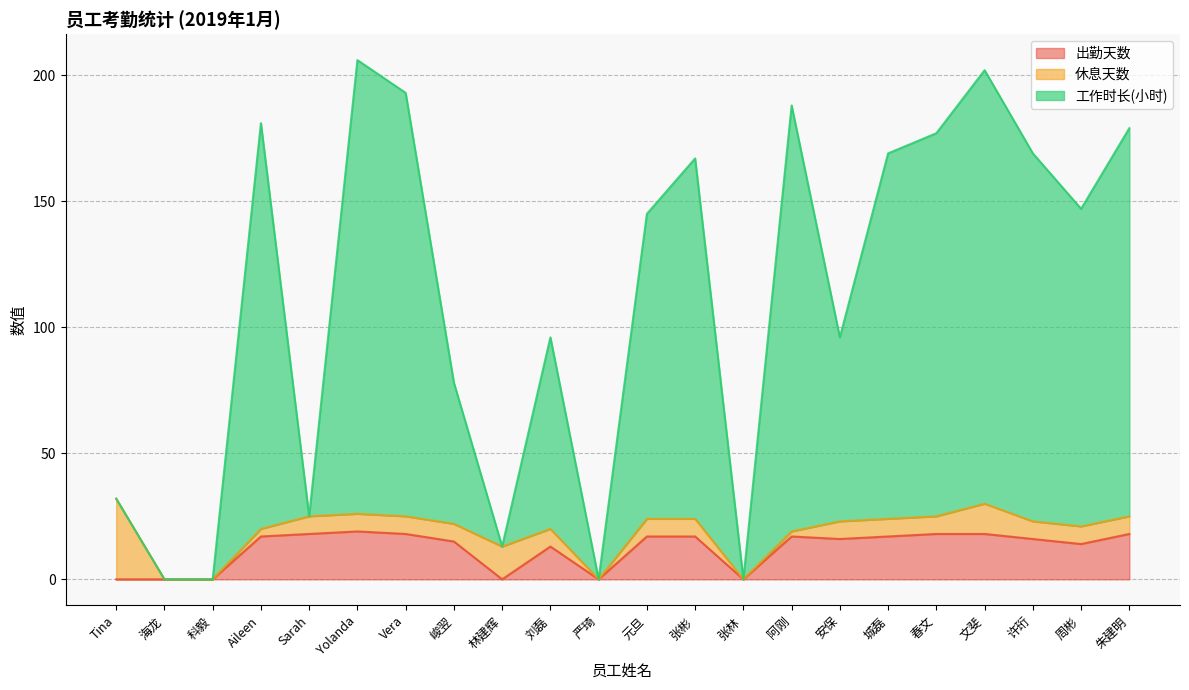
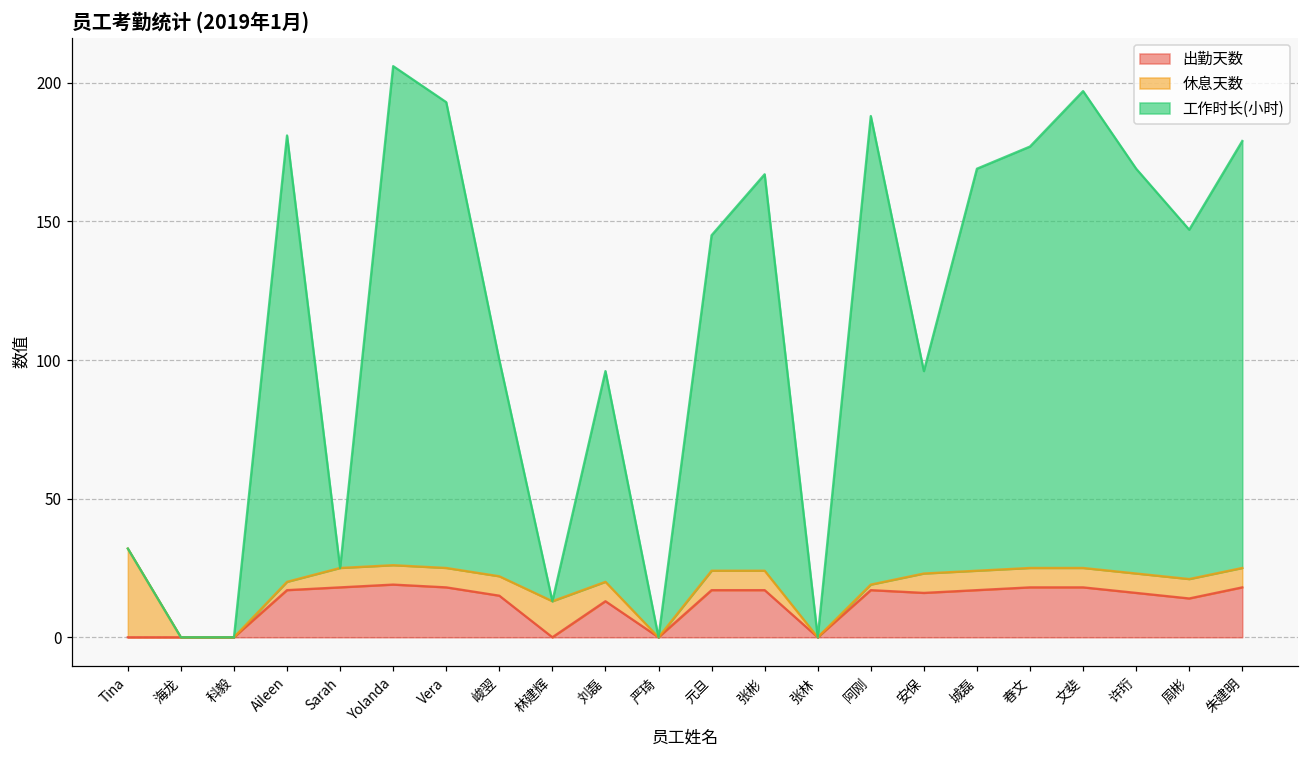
工作时长(小时), 峻翌: 56 -> 78
休息天数, 文斐: 12 -> 7
